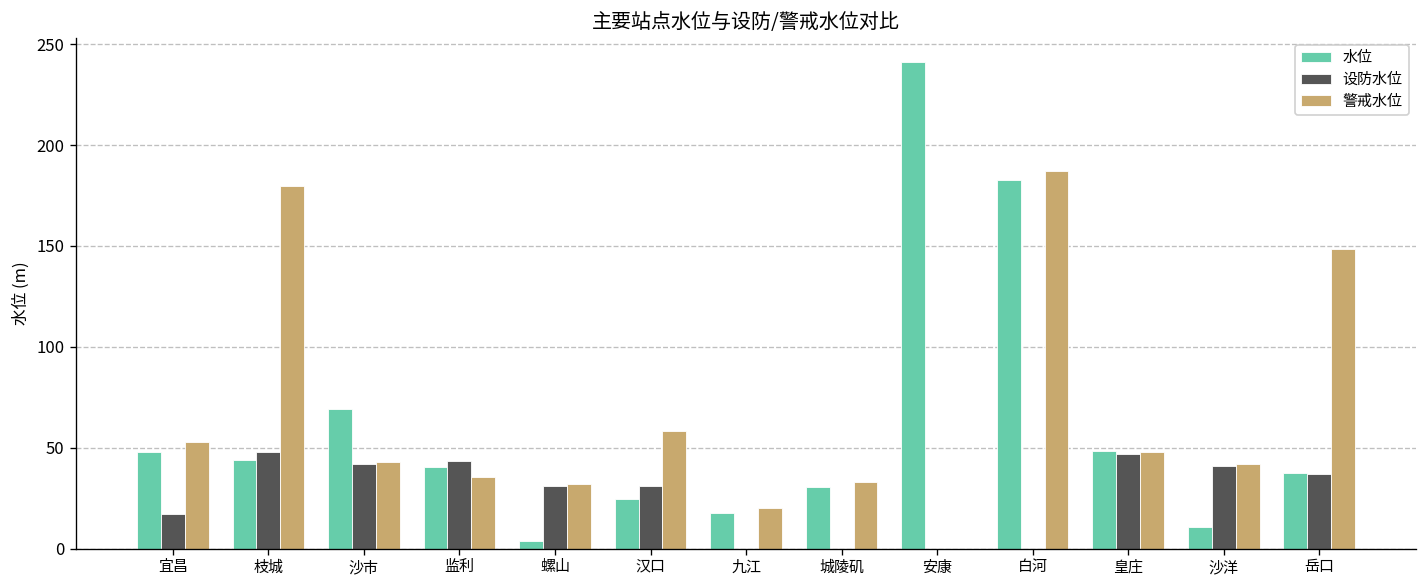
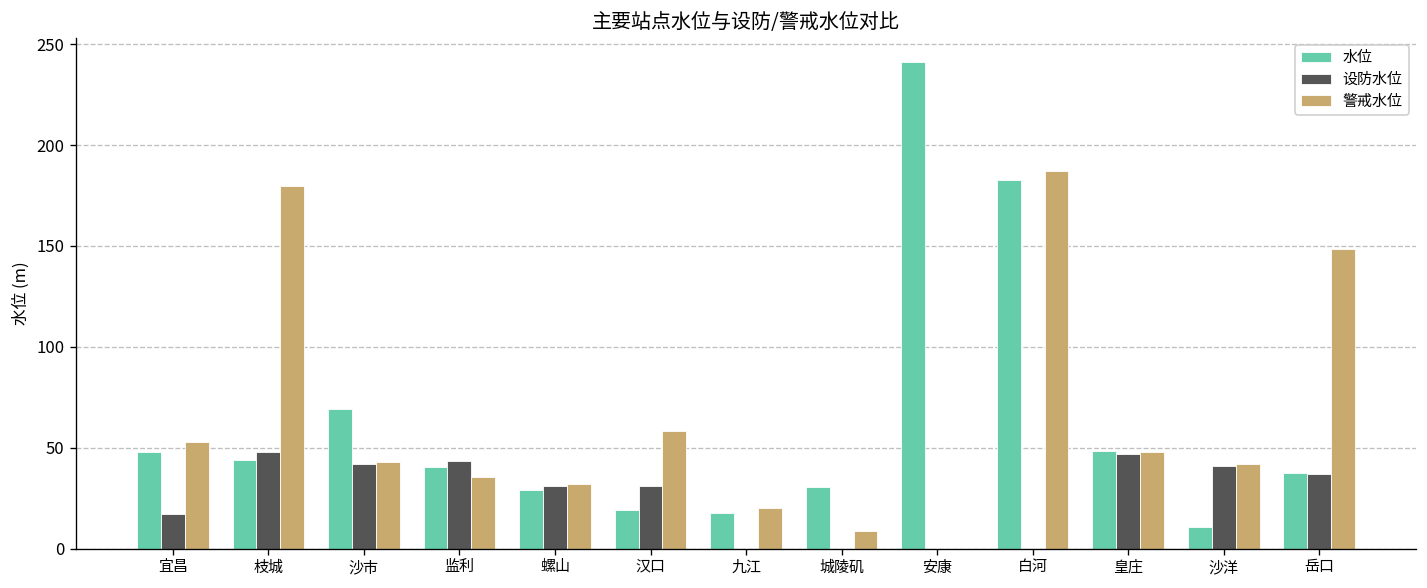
水位, 螺山: 4 -> 29
水位, 汉口: 25 -> 19
警戒水位, 城陵矶: 33 -> 9
